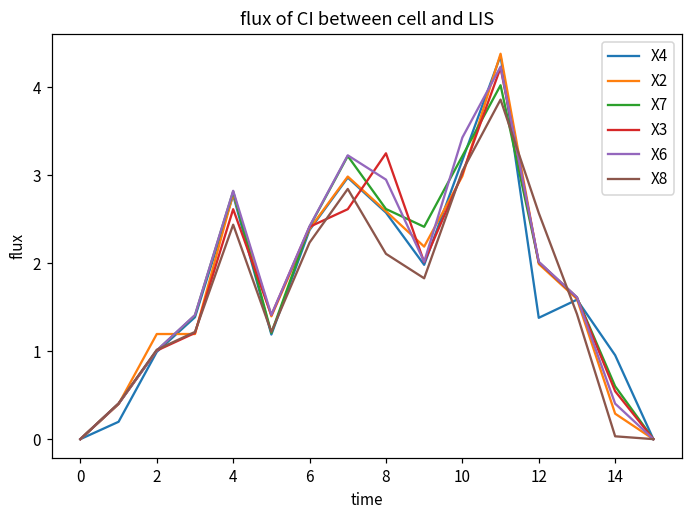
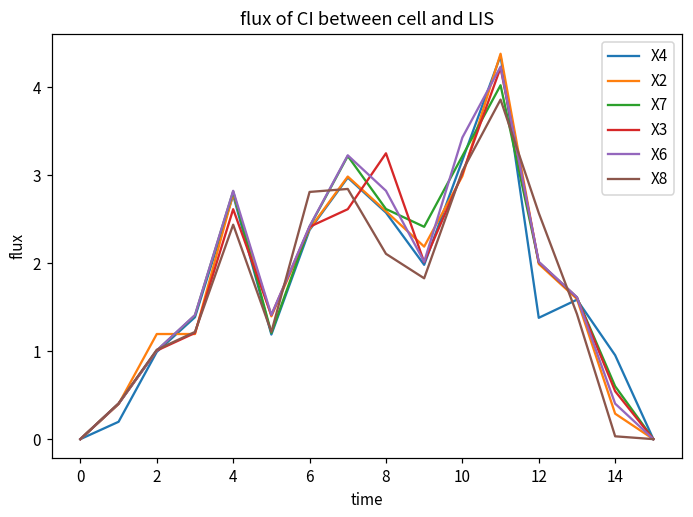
X8, 6: 2.2 -> 2.8
X6, 8: 2.9 -> 2.8
